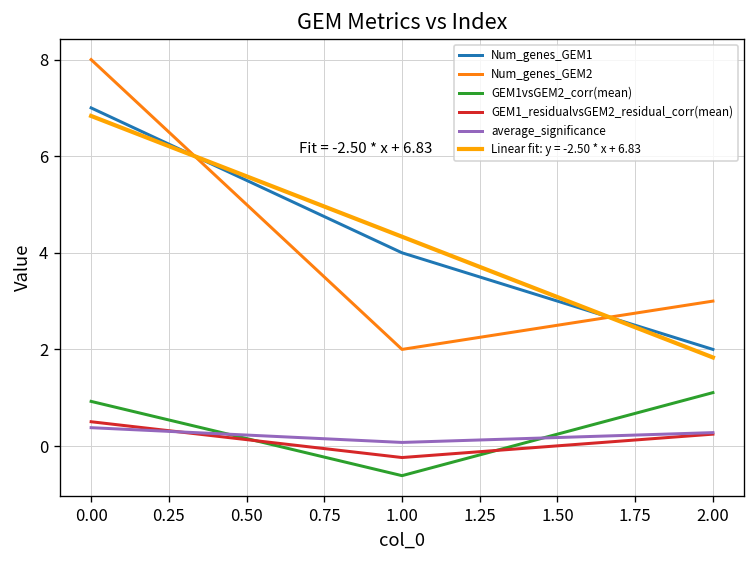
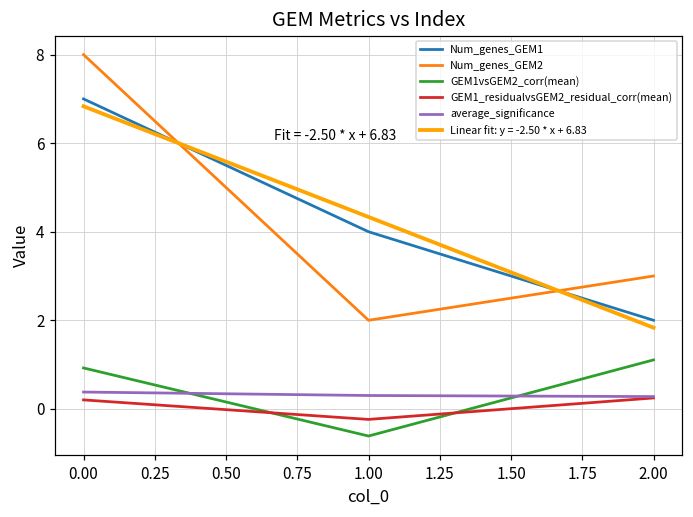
GEM1_residualvsGEM2_residual_corr(mean), 0.00: 0.5 -> 0.2
average_significance, 1.00: 0.1 -> 0.3
